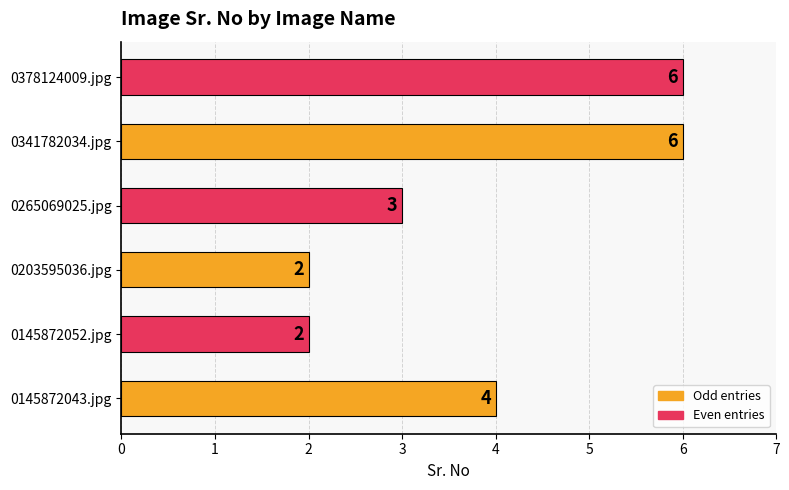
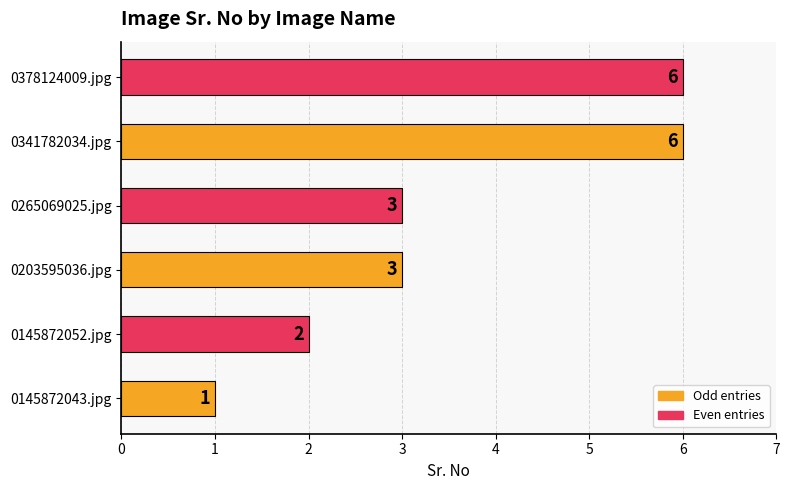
0203595036.jpg: 2 -> 3
0145872043.jpg: 4 -> 1
